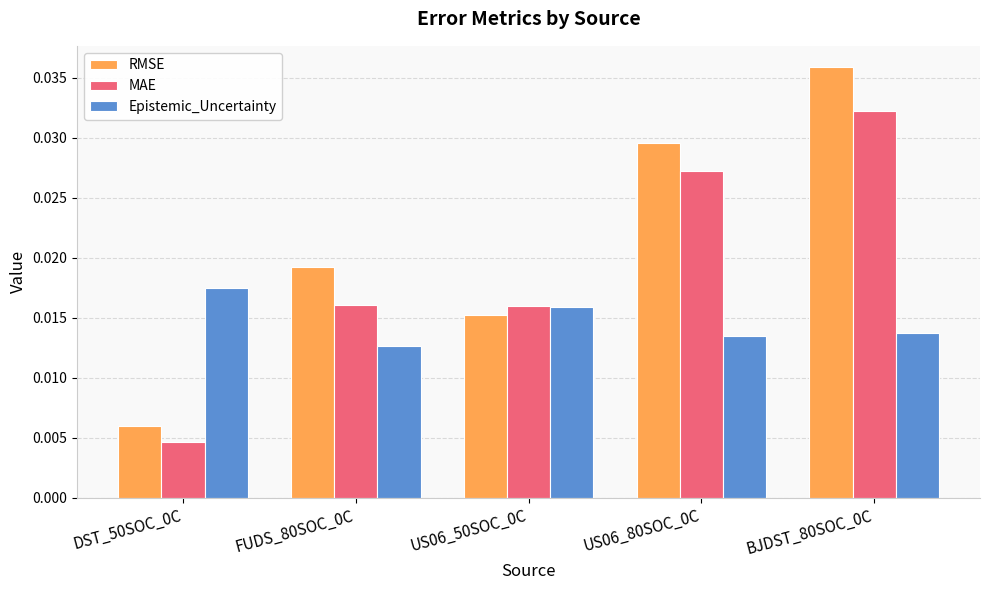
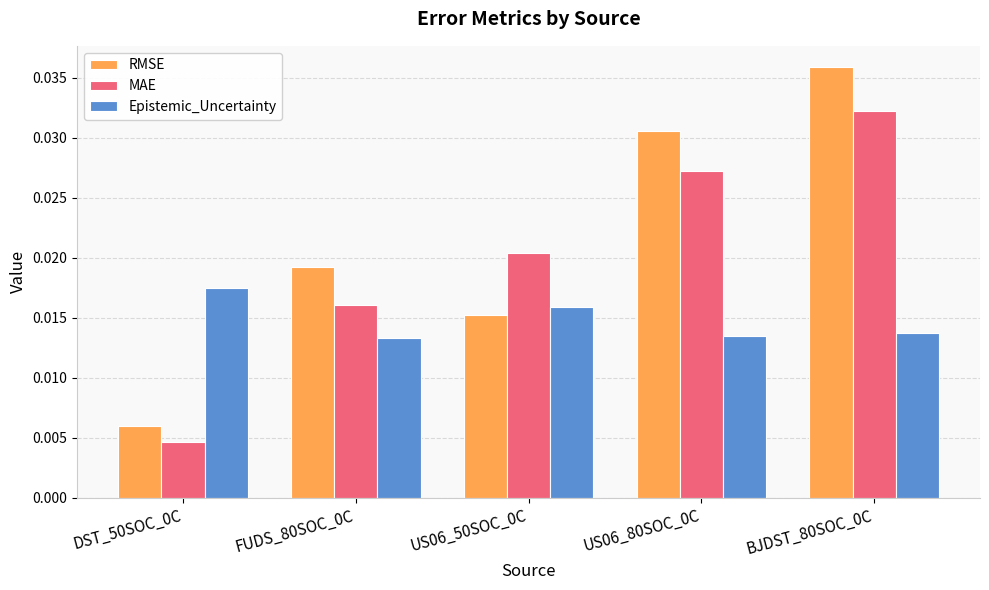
Epistemic_Uncertainty, FUDS_80SOC_0C: 0.0126 -> 0.0133
MAE, US06_50SOC_0C: 0.0159 -> 0.0204
RMSE, US06_80SOC_0C: 0.0295 -> 0.0306
